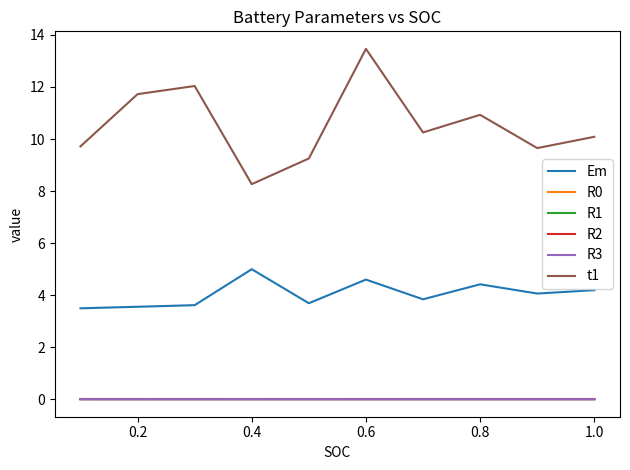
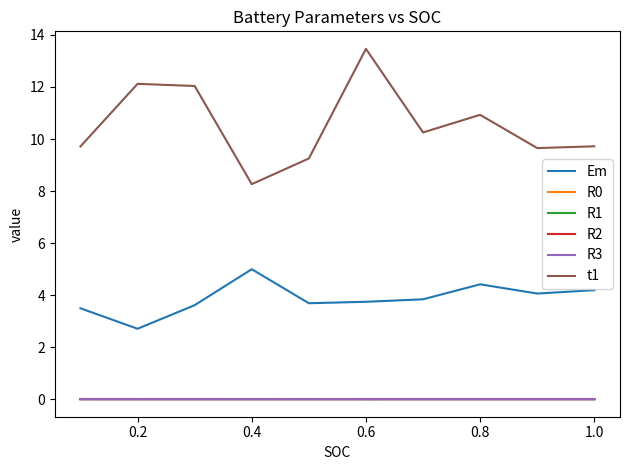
Em, 0.2: 3.6 -> 2.7
t1, 0.2: 11.7 -> 12.1
Em, 0.6: 4.6 -> 3.7
t1, 1.0: 10.1 -> 9.7
